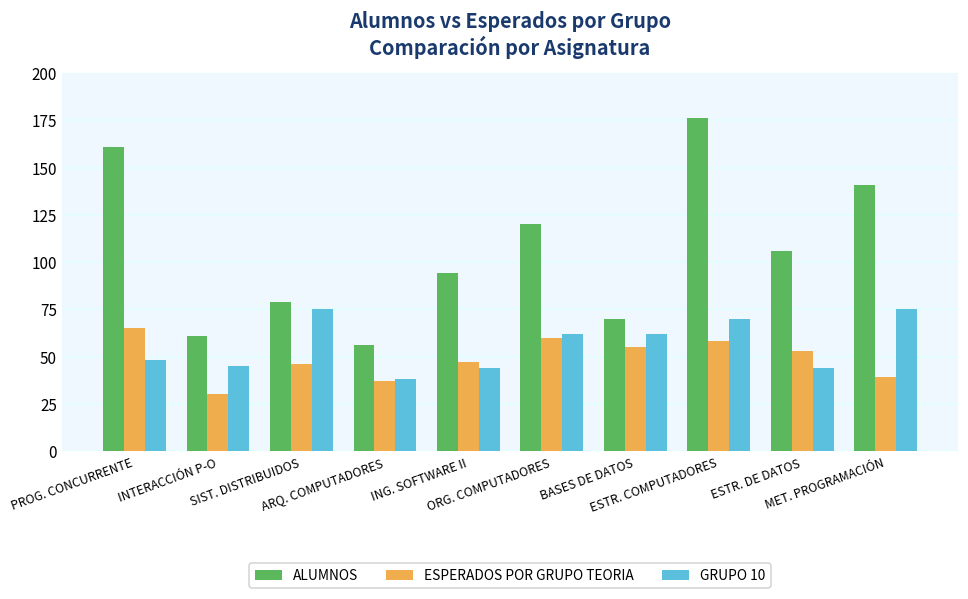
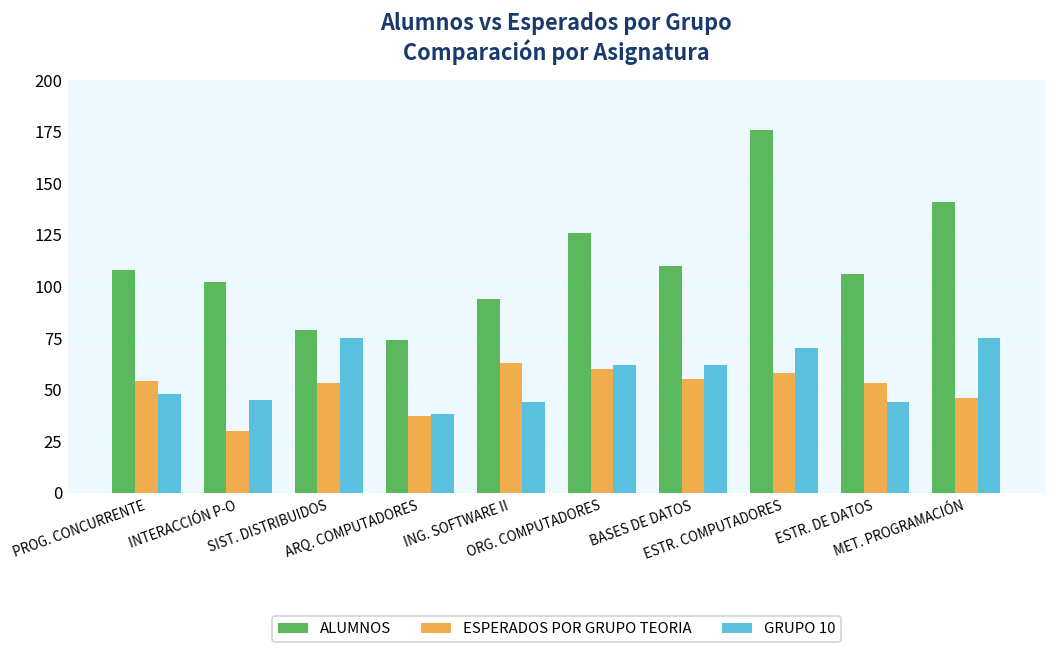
ALUMNOS, PROG. CONCURRENTE: 161 -> 108
ESPERADOS POR GRUPO TEORIA, PROG. CONCURRENTE: 65 -> 54
ALUMNOS, INTERACCIÓN P-O: 61 -> 102
ESPERADOS POR GRUPO TEORIA, SIST. DISTRIBUIDOS: 46 -> 53
ALUMNOS, ARQ. COMPUTADORES: 56 -> 74
ESPERADOS POR GRUPO TEORIA, ING. SOFTWARE II: 47 -> 63
ALUMNOS, ORG. COMPUTADORES: 120 -> 126
ALUMNOS, BASES DE DATOS: 70 -> 110
ESPERADOS POR GRUPO TEORIA, MET. PROGRAMACIÓN: 39 -> 46
